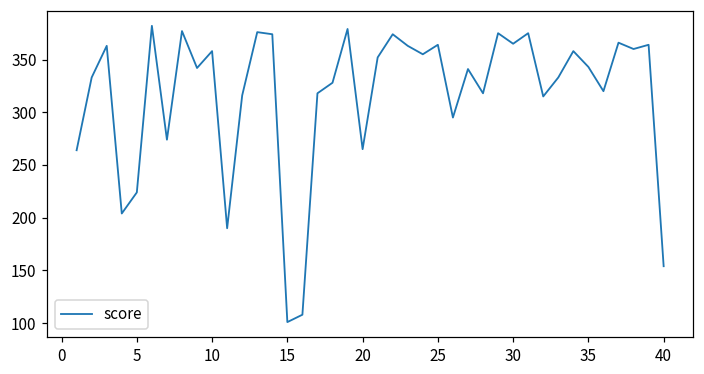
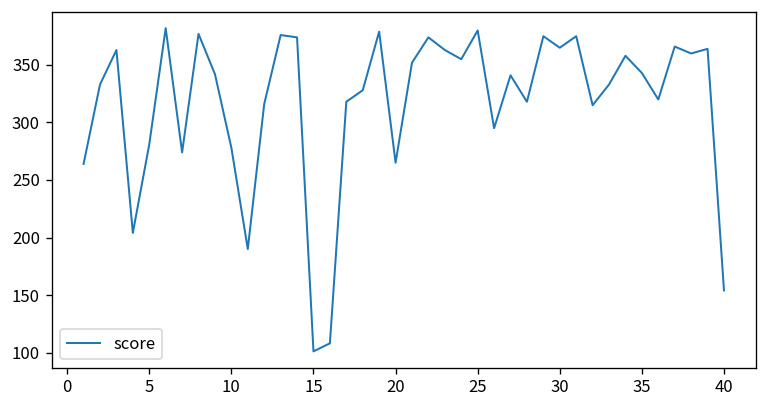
5: 220 -> 280
10: 360 -> 280
25: 360 -> 380
